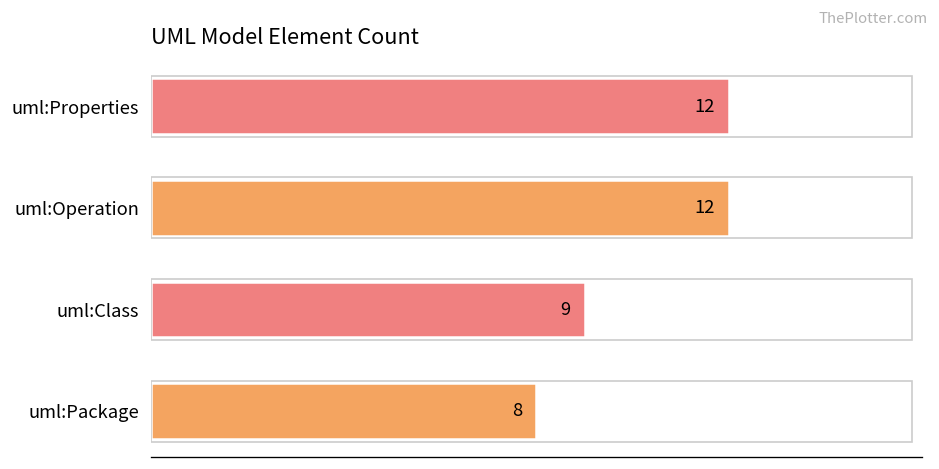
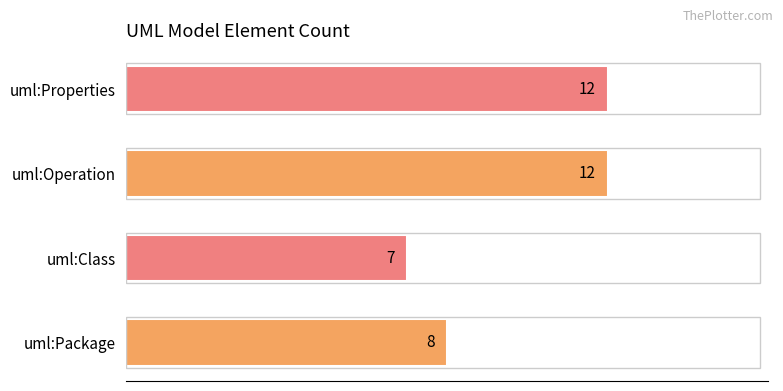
uml:Class: 9 -> 7
